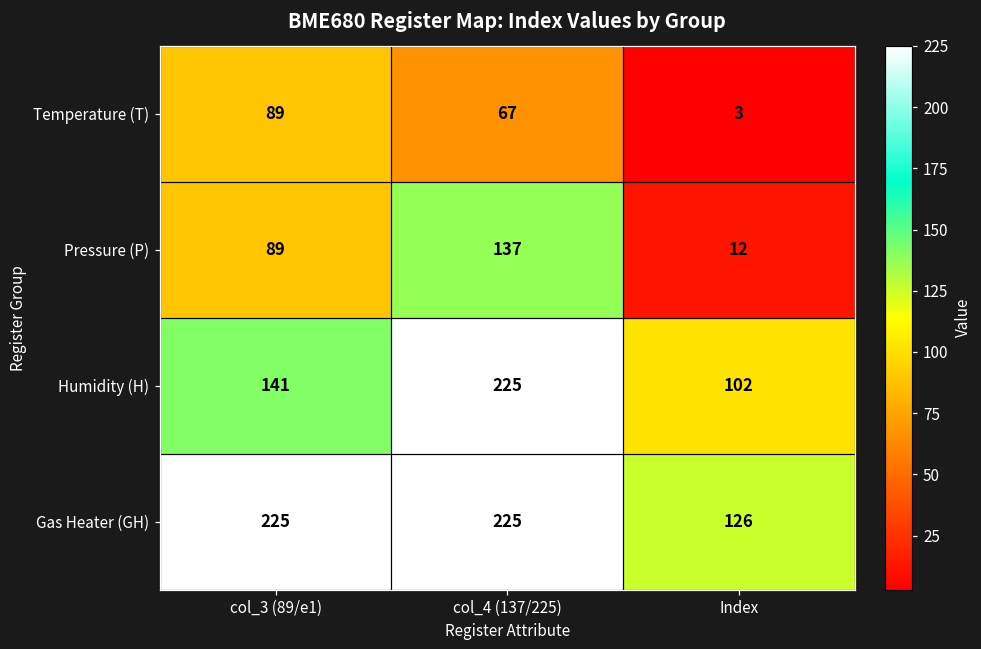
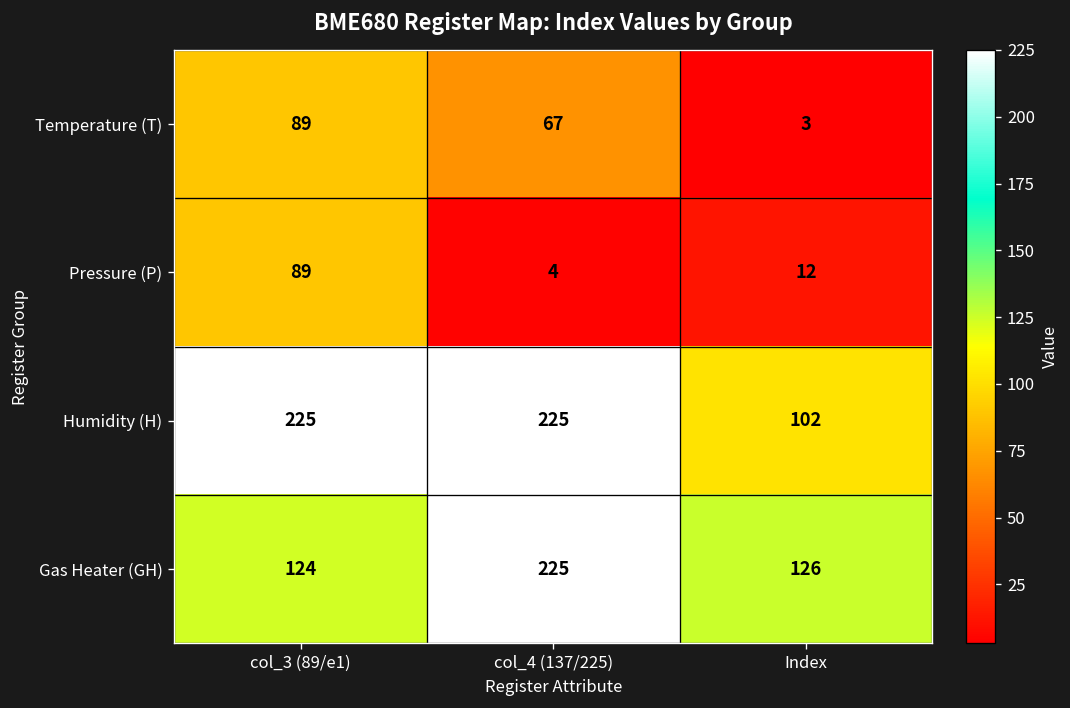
Pressure (P), col_4 (137/225): 137 -> 4
Humidity (H), col_3 (89/e1): 141 -> 225
Gas Heater (GH), col_3 (89/e1): 225 -> 124
